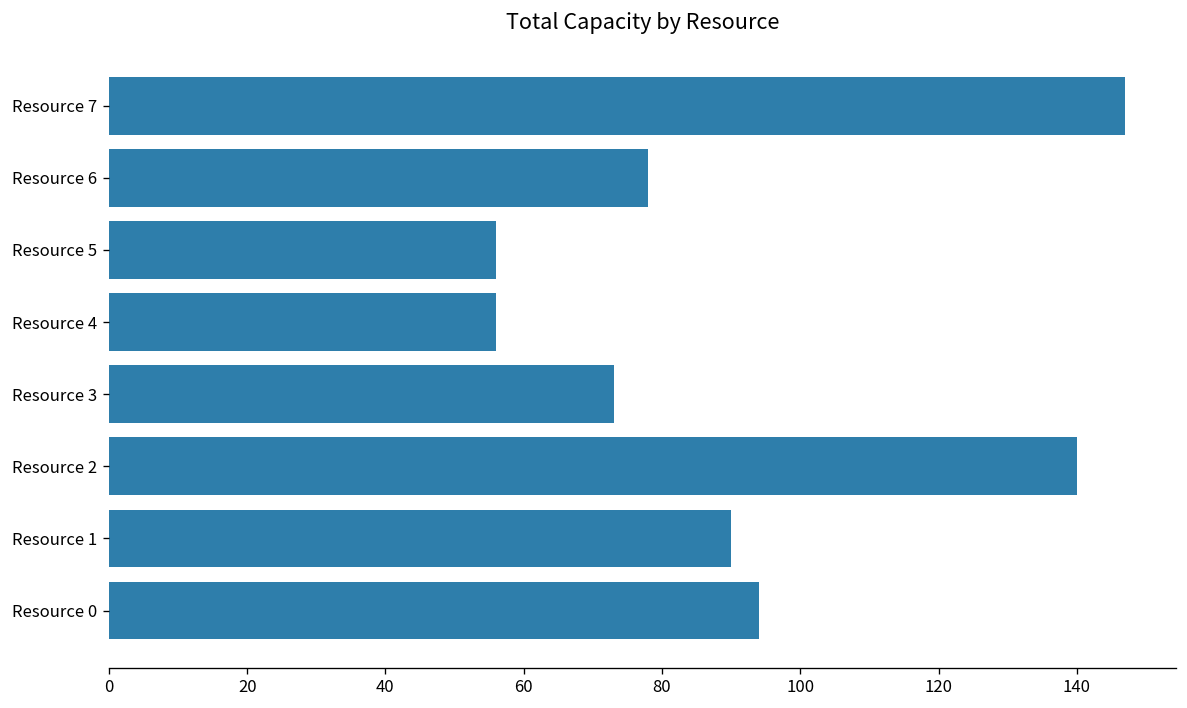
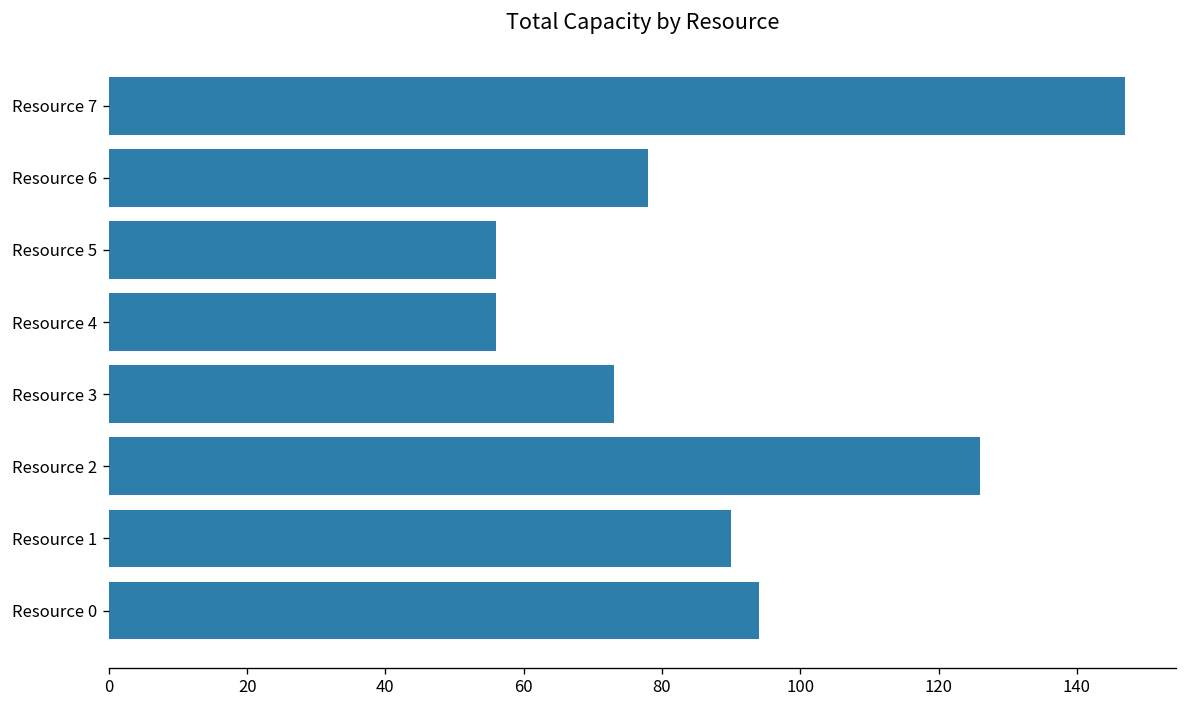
Resource 2: 140 -> 126
